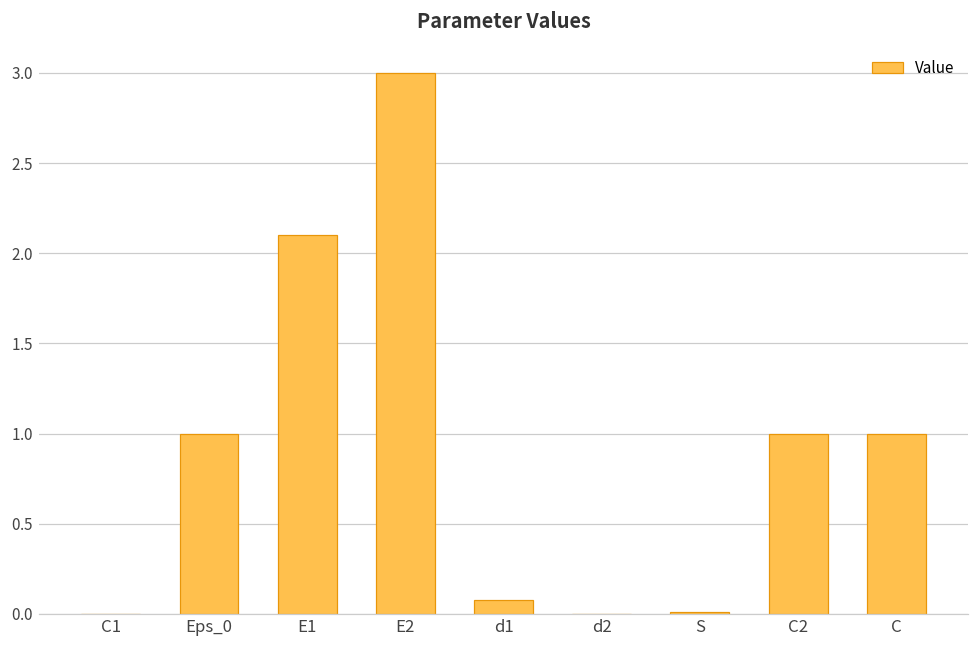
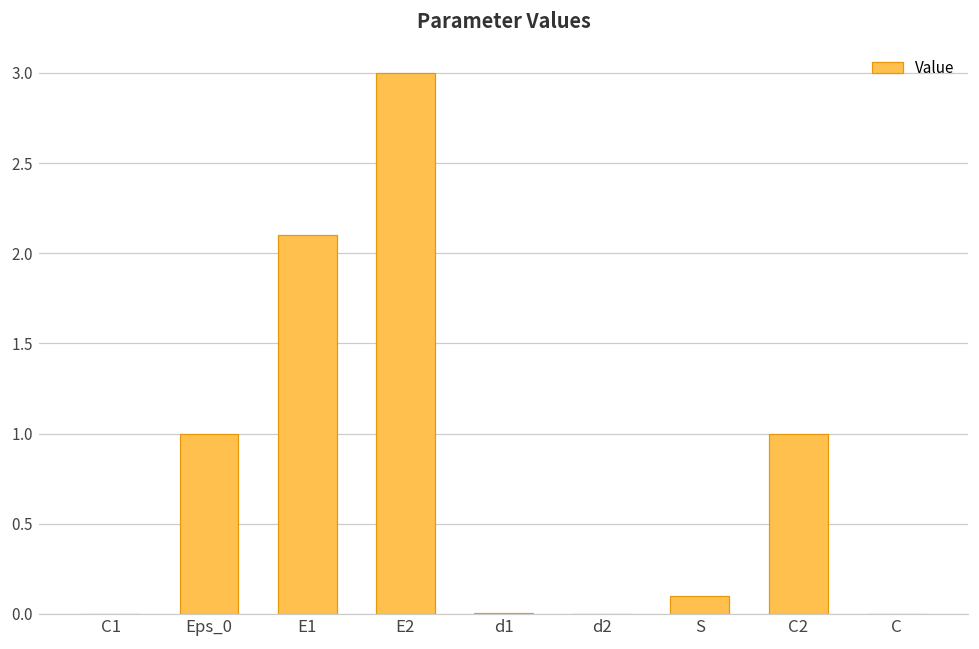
d1: 0.08 -> 0.00
S: 0.01 -> 0.10
C: 1 -> 0
